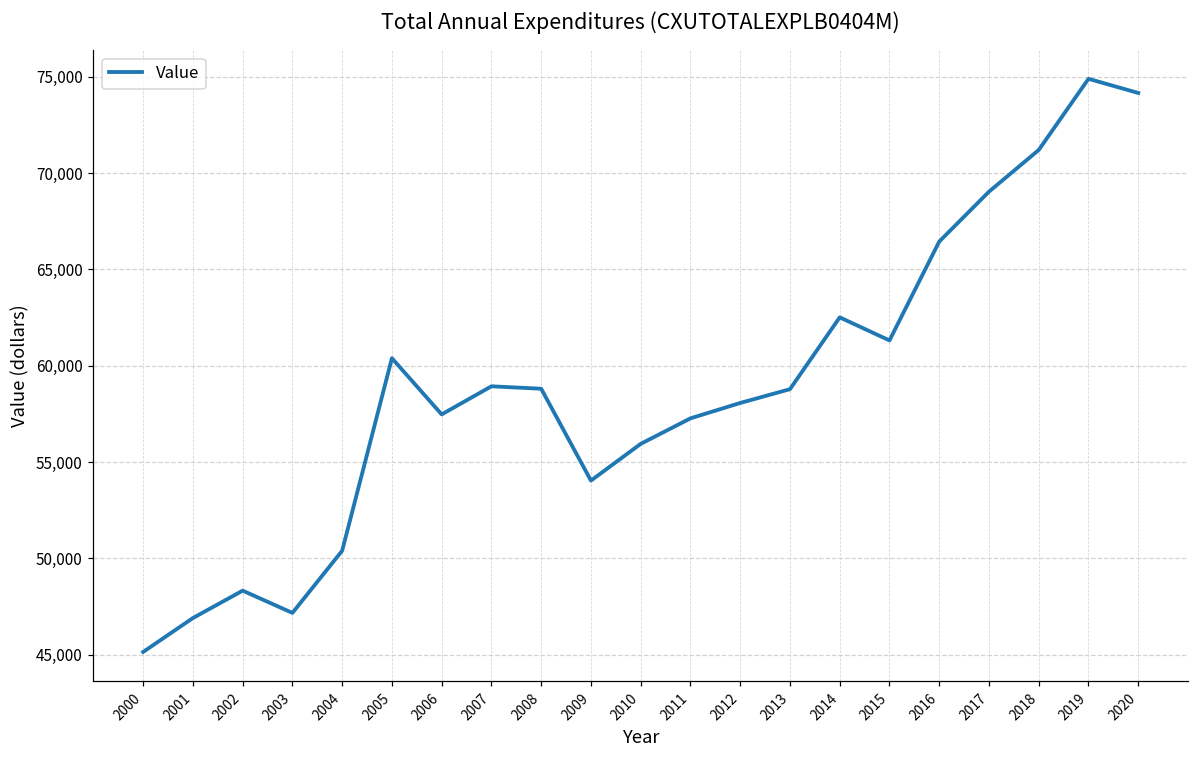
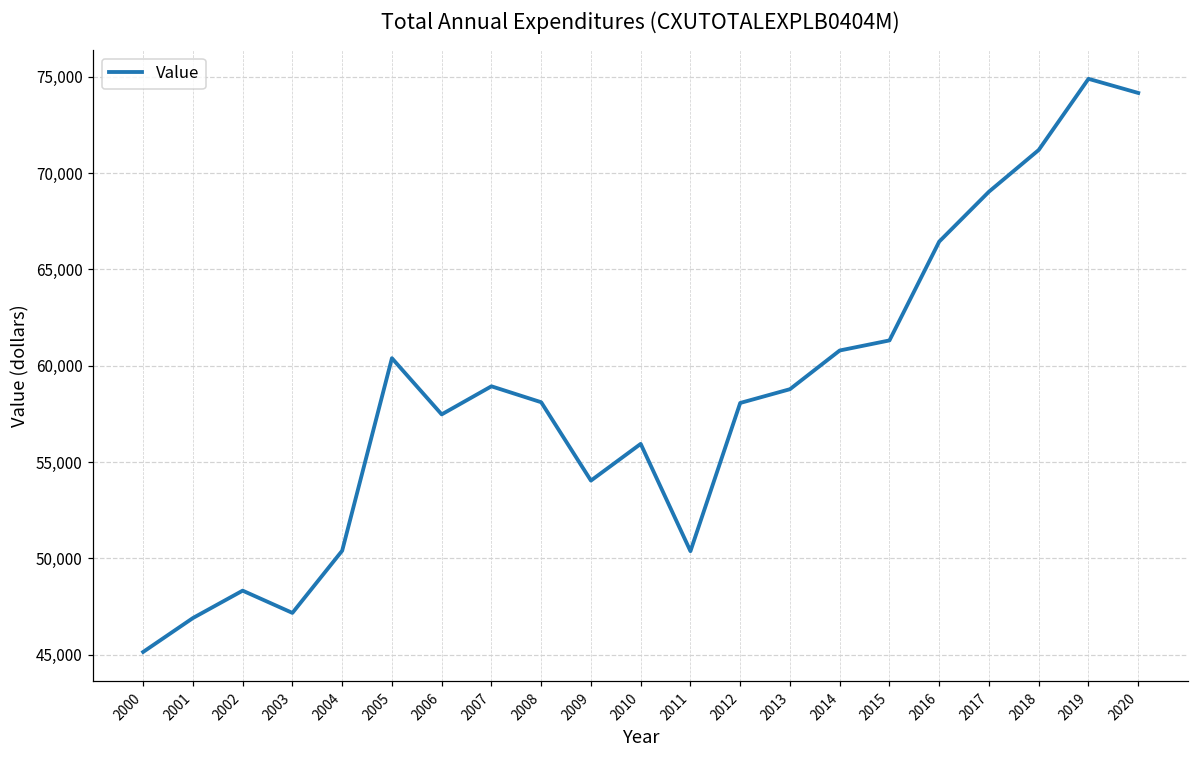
2008: 58,800 -> 58,100
2011: 57,300 -> 50,400
2014: 62,500 -> 60,800
